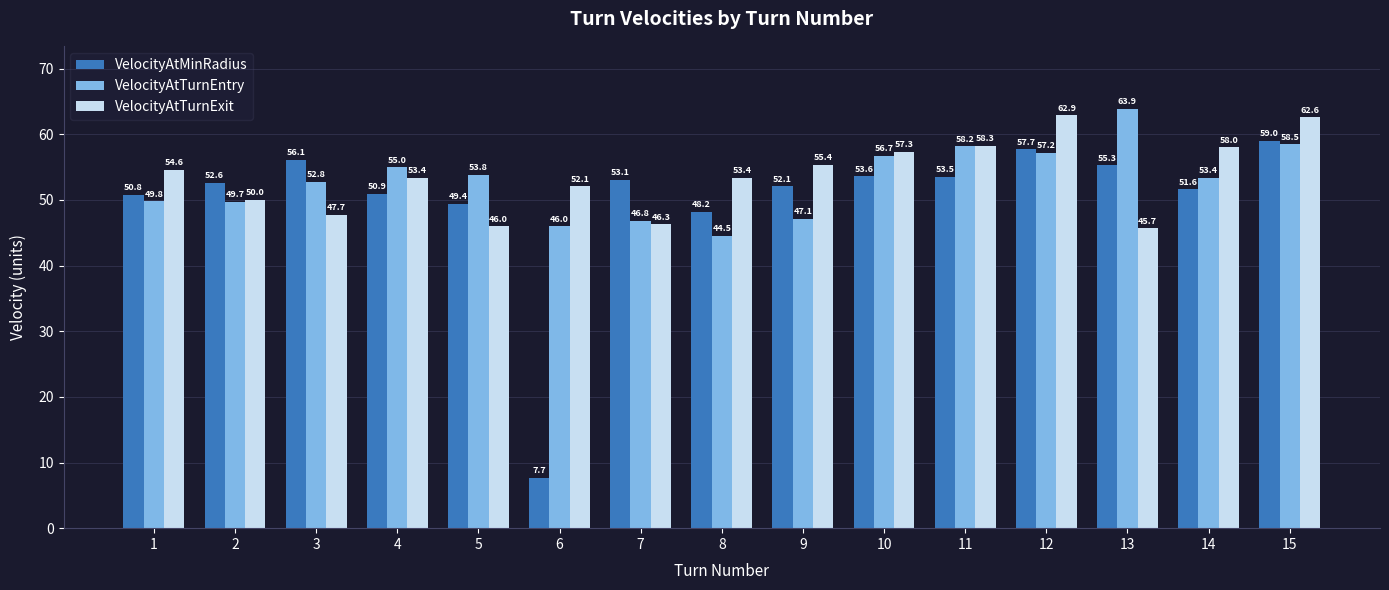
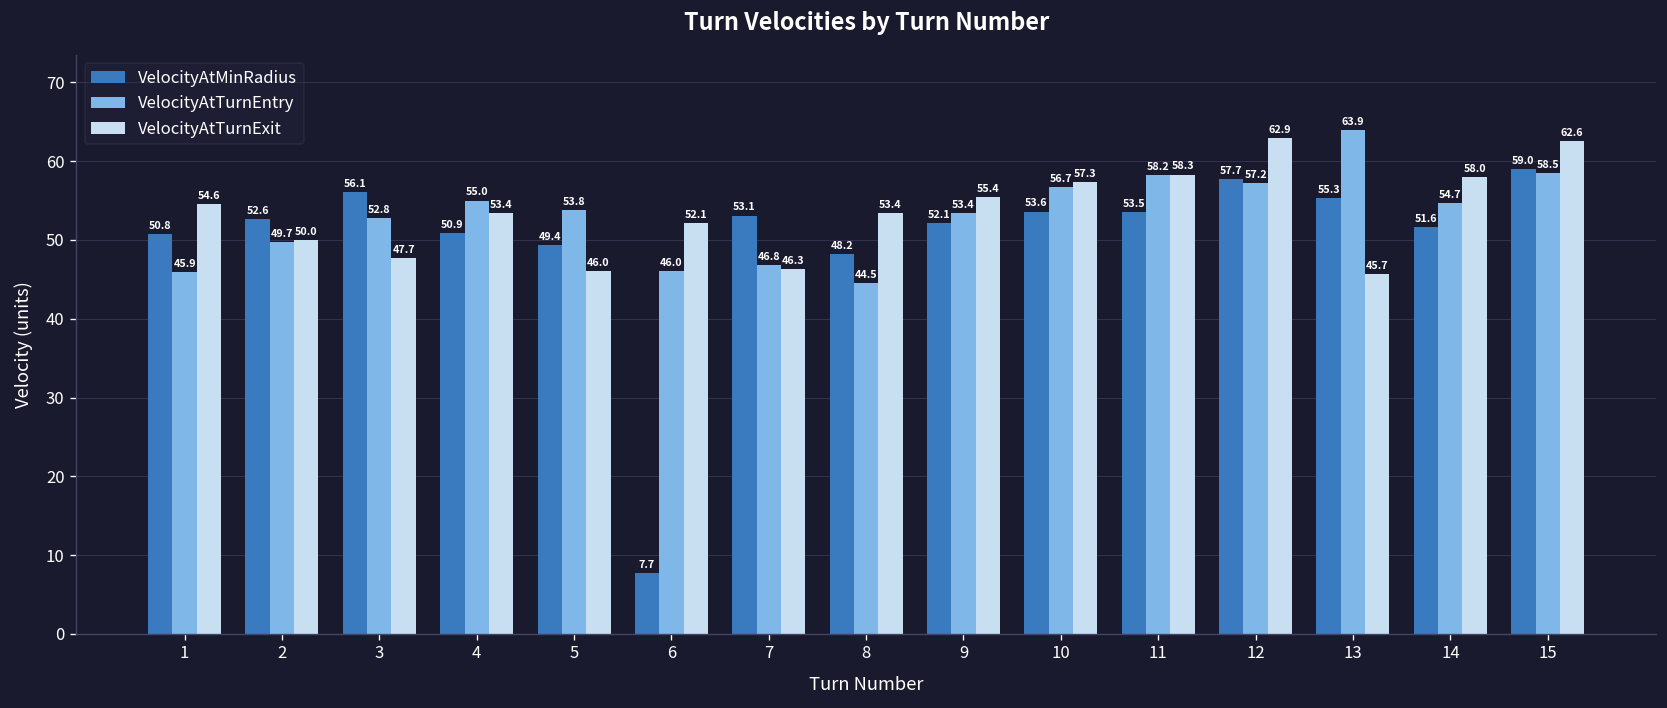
VelocityAtTurnEntry, 1: 49.8 -> 45.9
VelocityAtTurnEntry, 9: 47.1 -> 53.4
VelocityAtTurnEntry, 14: 53.4 -> 54.7
